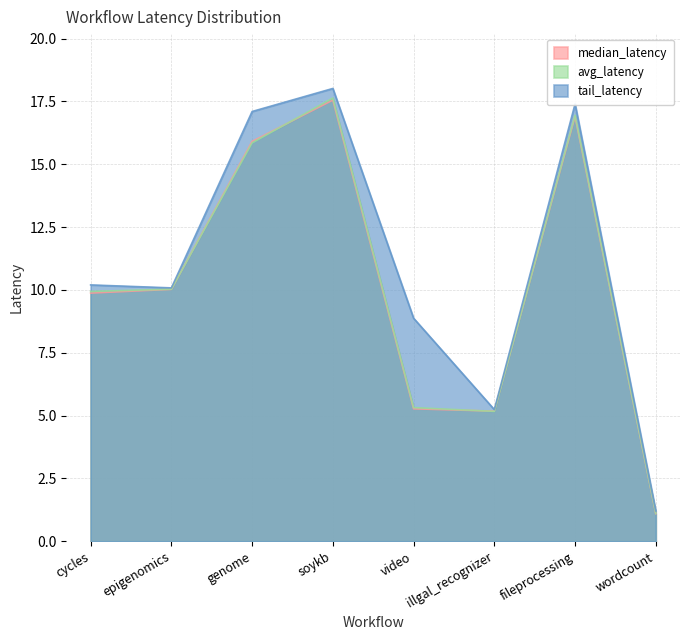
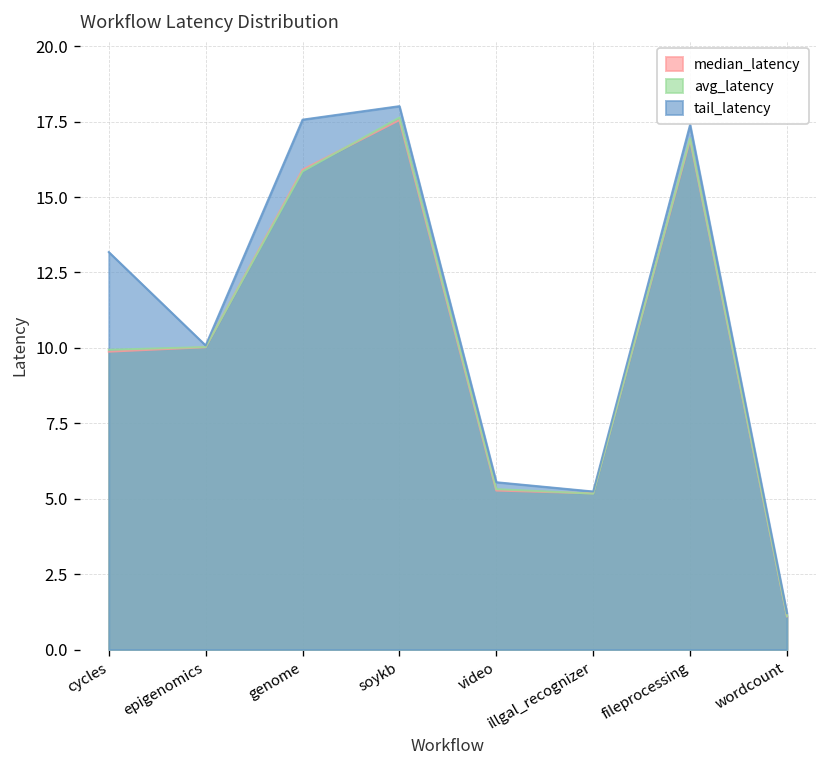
tail_latency, cycles: 10.2 -> 13.2
tail_latency, genome: 17.1 -> 17.6
tail_latency, video: 8.9 -> 5.5
